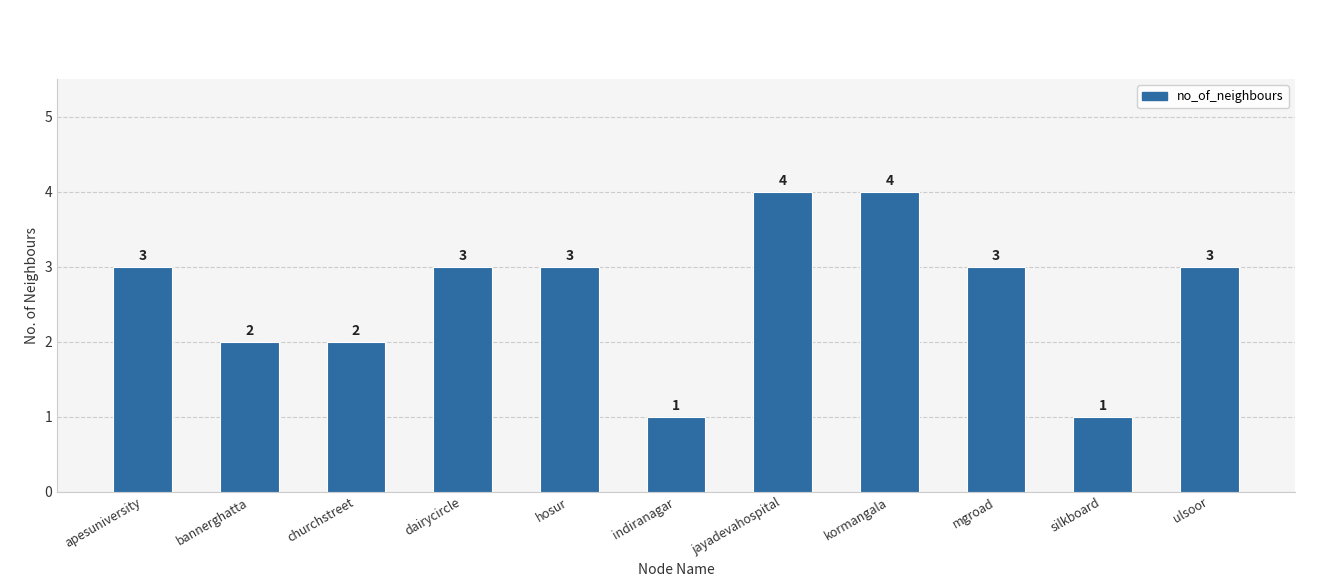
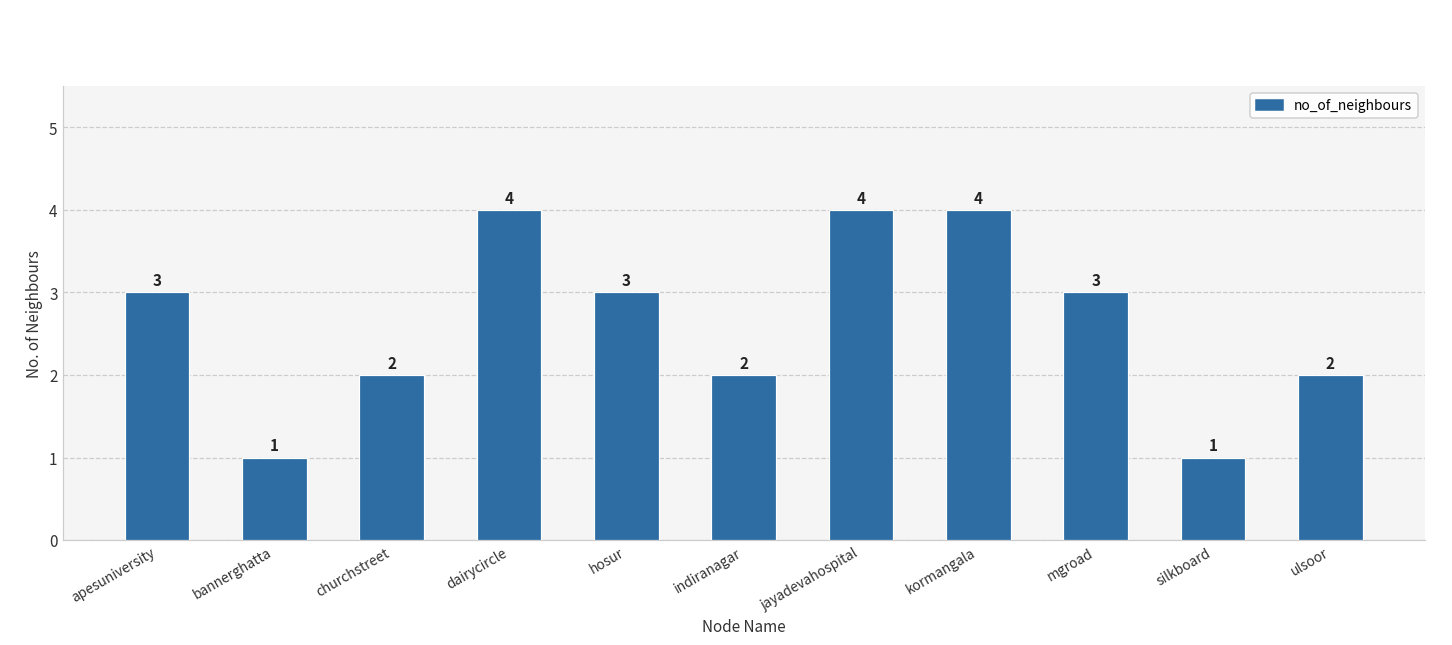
bannerghatta: 2 -> 1
dairycircle: 3 -> 4
indiranagar: 1 -> 2
ulsoor: 3 -> 2
